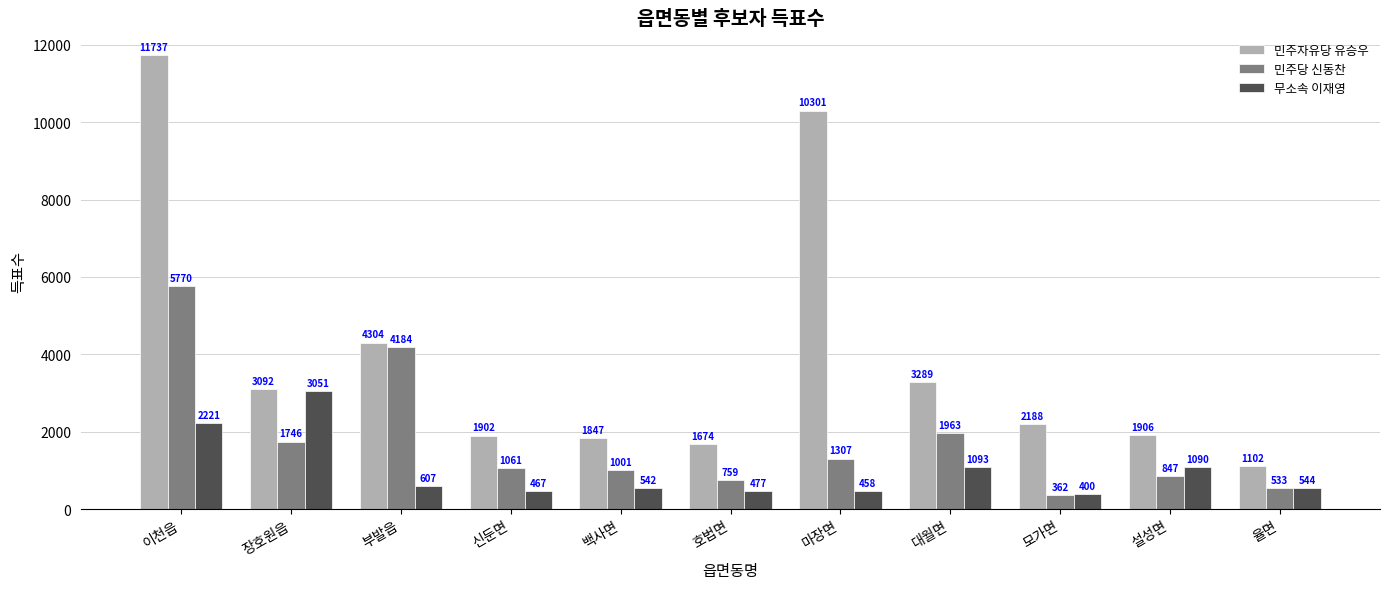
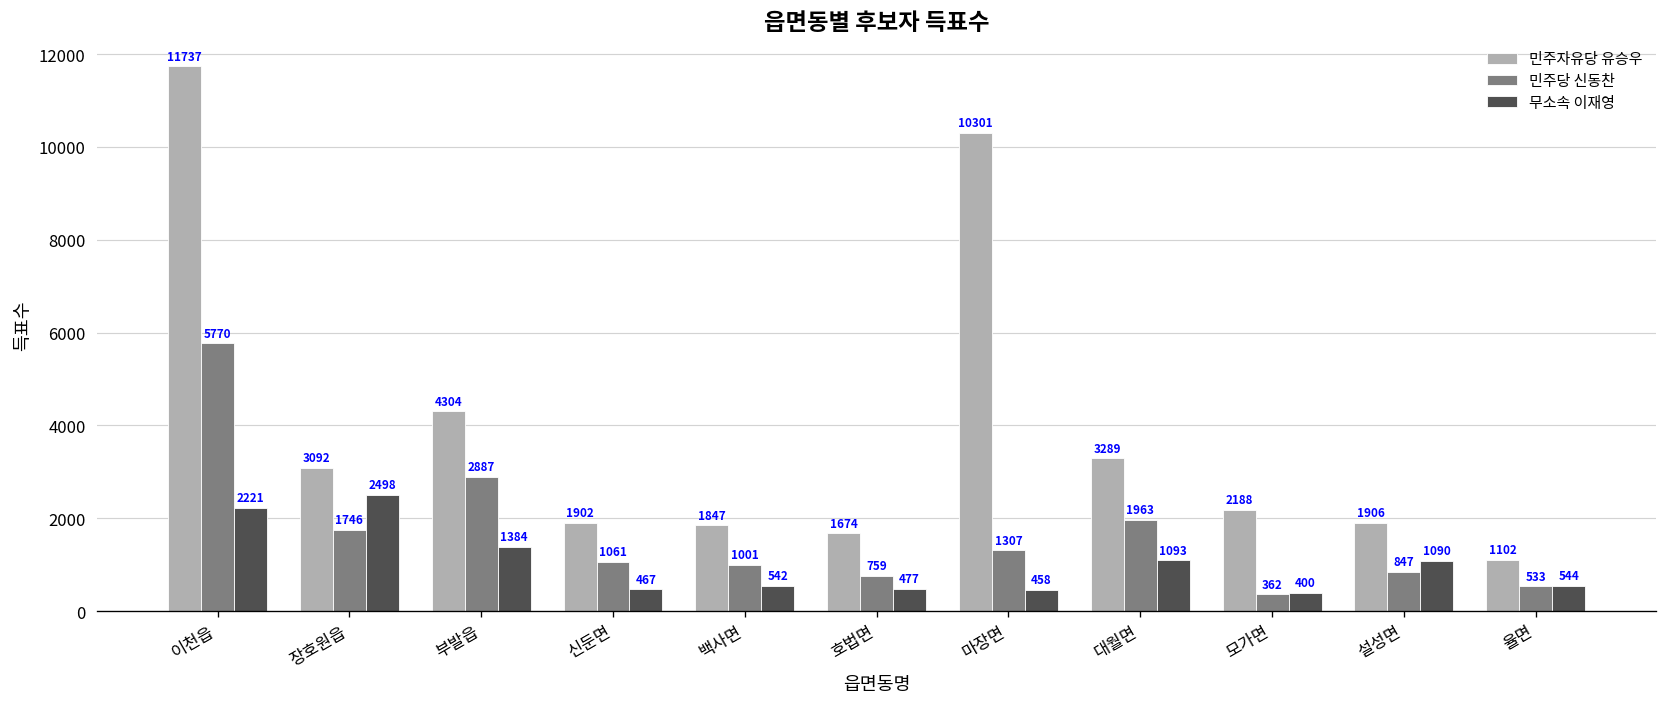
무소속 이재영, 장호원읍: 3051 -> 2498
민주당 신동찬, 부발읍: 4184 -> 2887
무소속 이재영, 부발읍: 607 -> 1384
